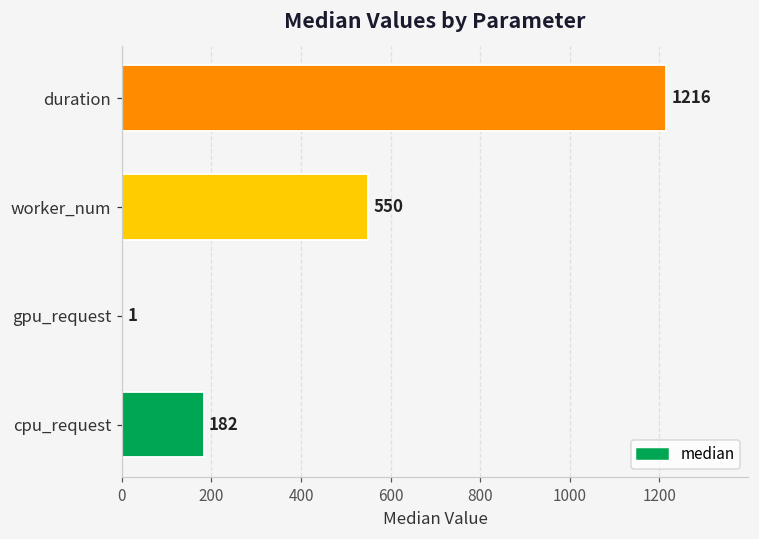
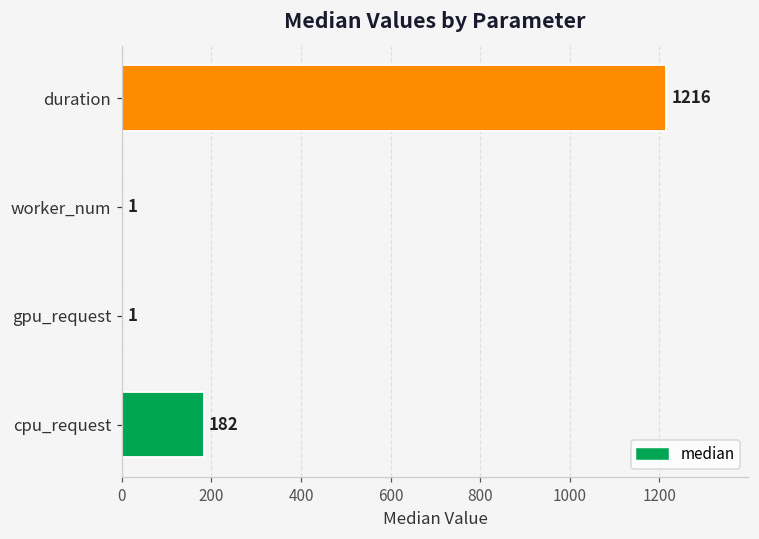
worker_num: 550 -> 1
